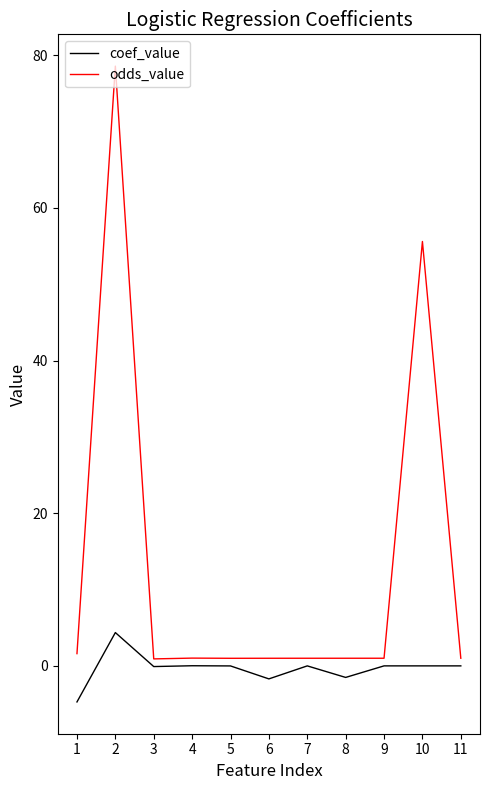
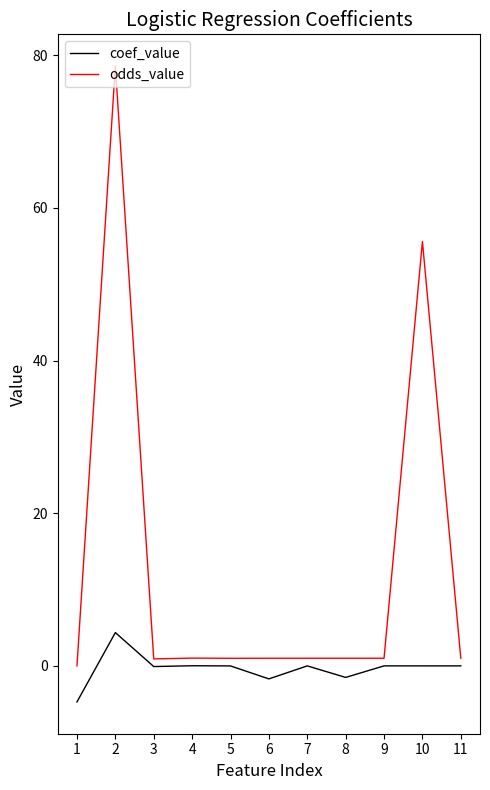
odds_value, 1: 2 -> 0
